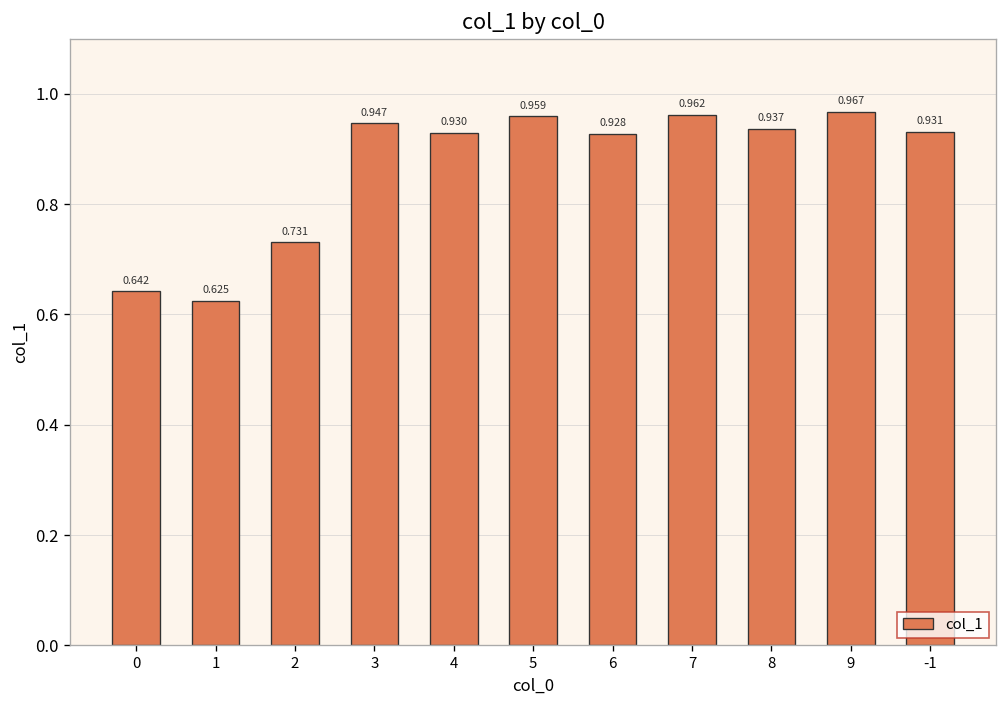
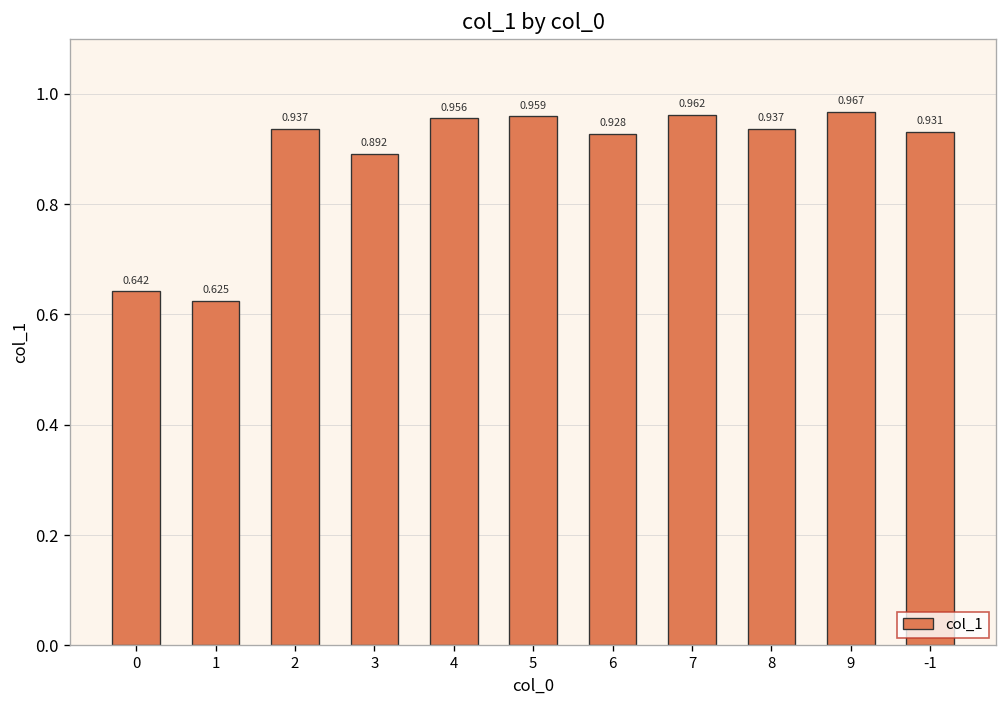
2: 0.731 -> 0.937
3: 0.947 -> 0.892
4: 0.930 -> 0.956
